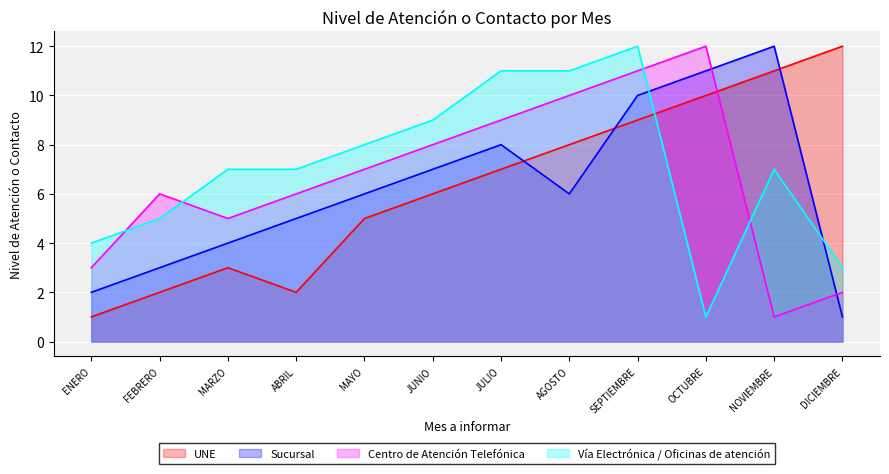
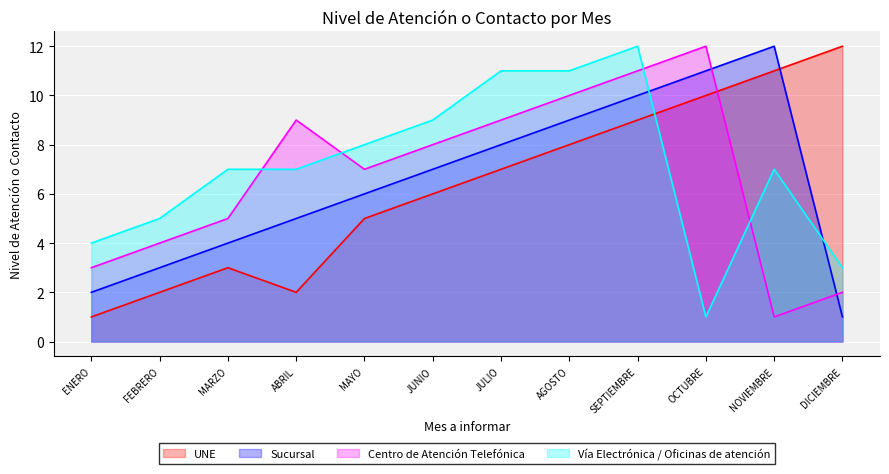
Centro de Atención Telefónica, FEBRERO: 6 -> 4
Centro de Atención Telefónica, ABRIL: 6 -> 9
Sucursal, AGOSTO: 6 -> 9
